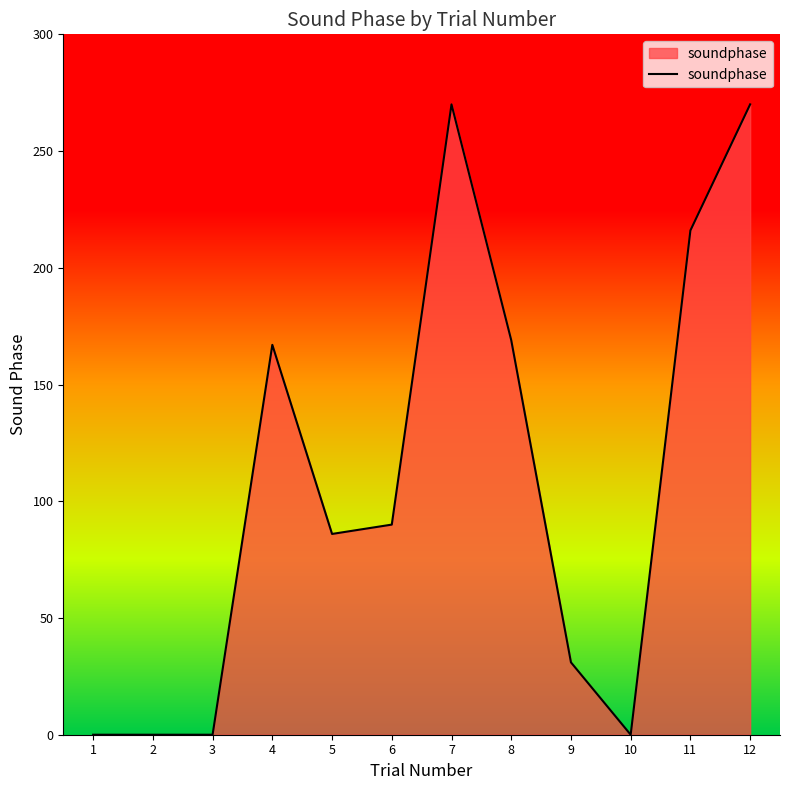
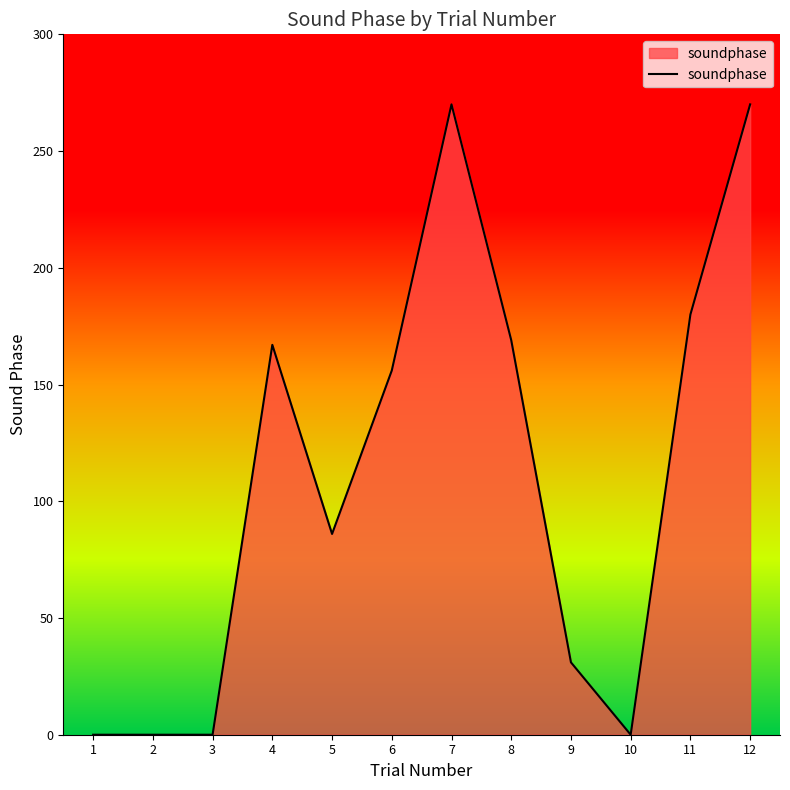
6: 90 -> 156
11: 216 -> 180
